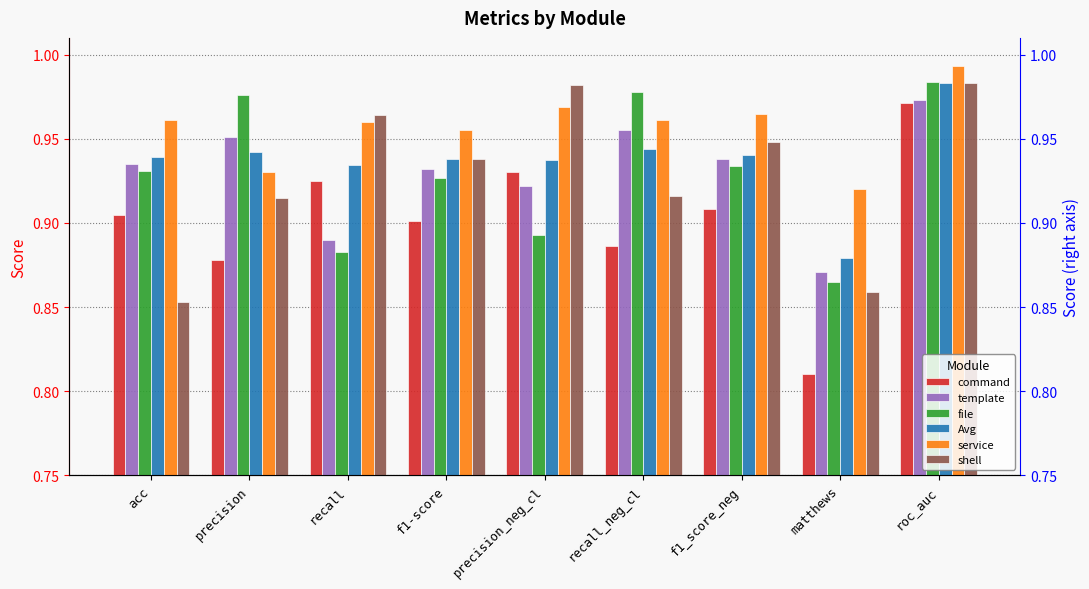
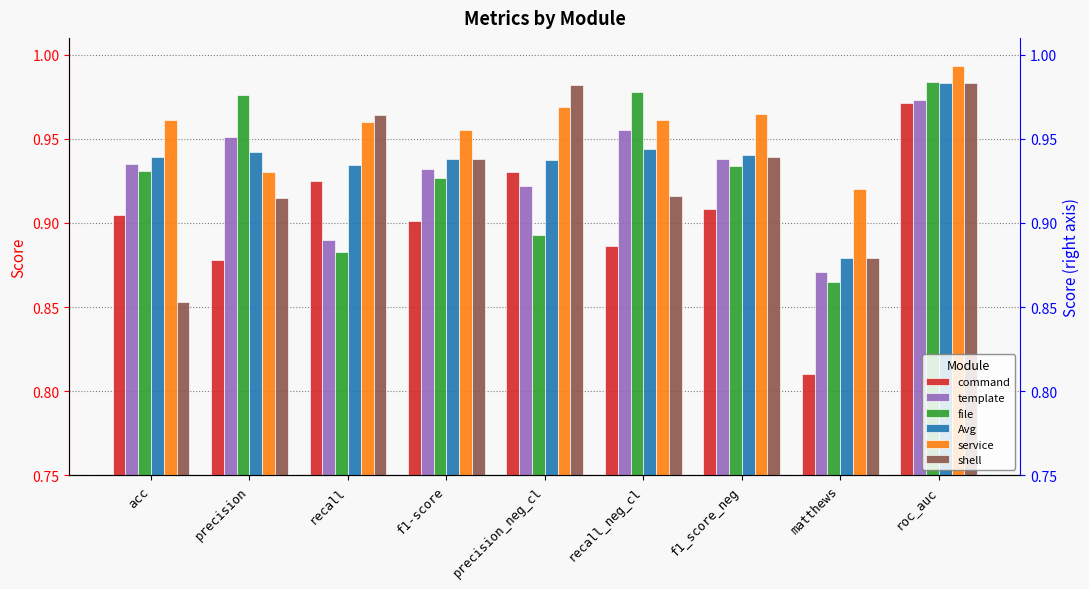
shell, f1_score_neg: 0.948 -> 0.939
shell, matthews: 0.859 -> 0.879
